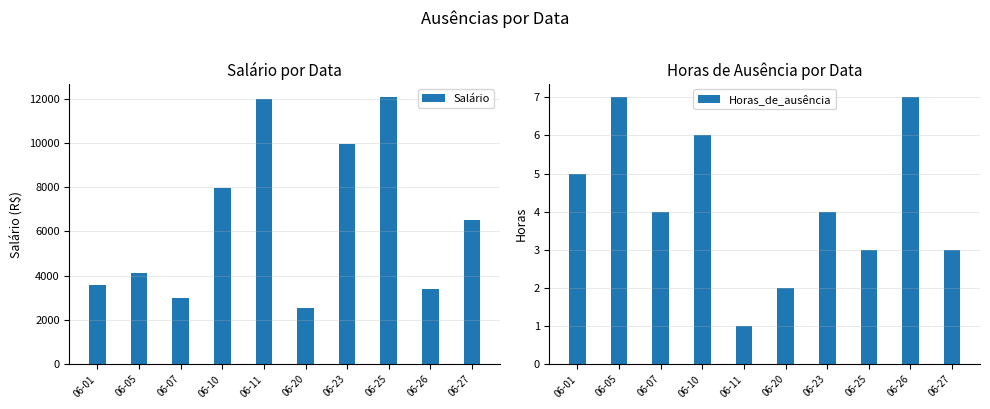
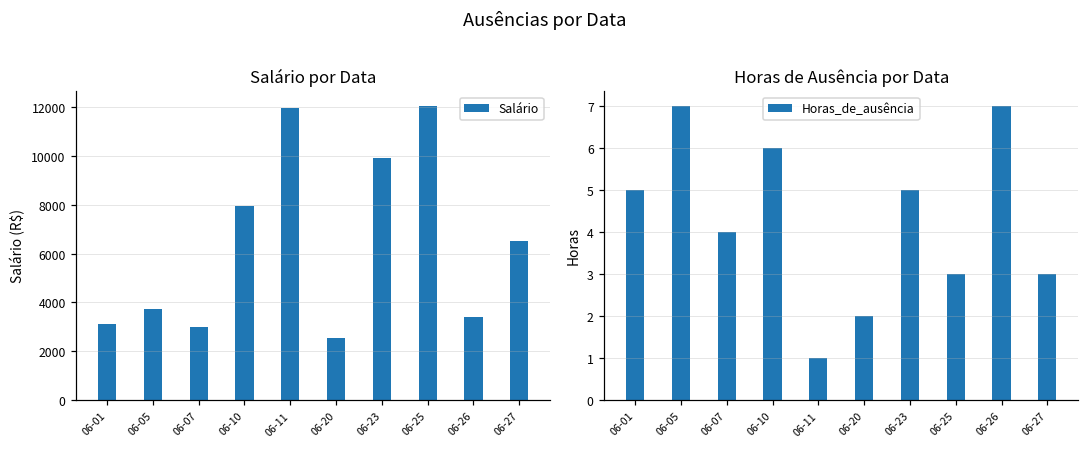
Salário por Data, 06-01: 3600 -> 3100
Salário por Data, 06-05: 4100 -> 3700
Horas de Ausência por Data, 06-23: 4 -> 5
